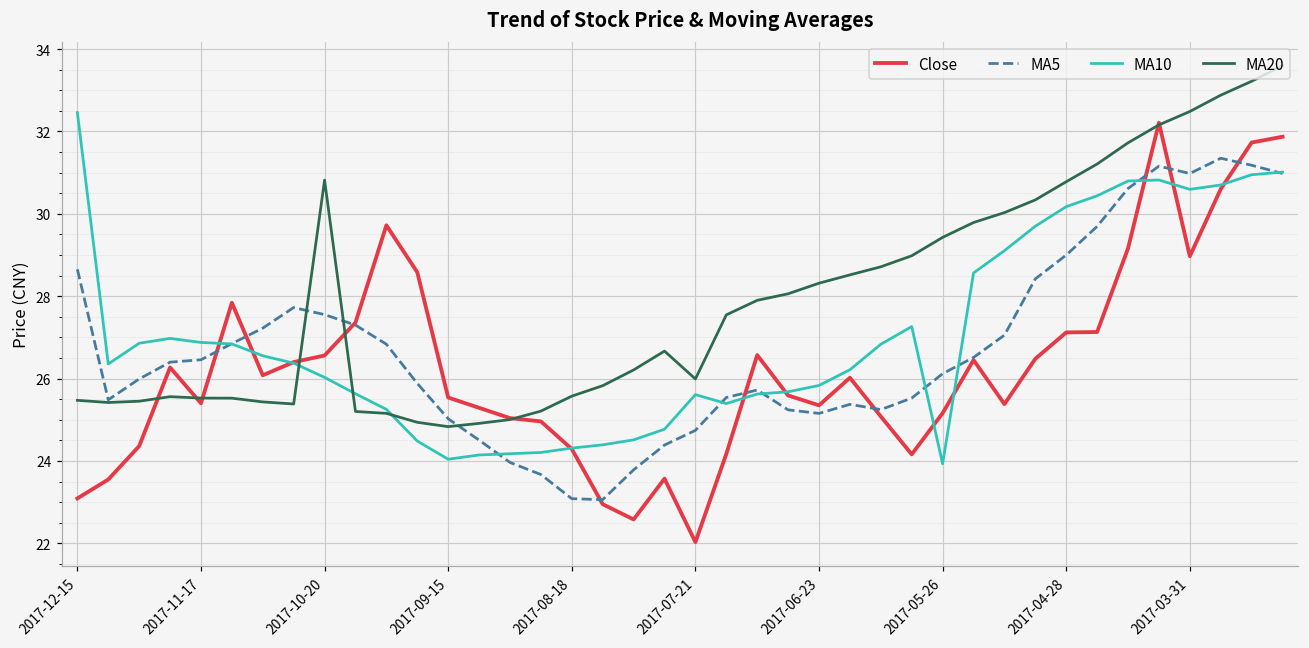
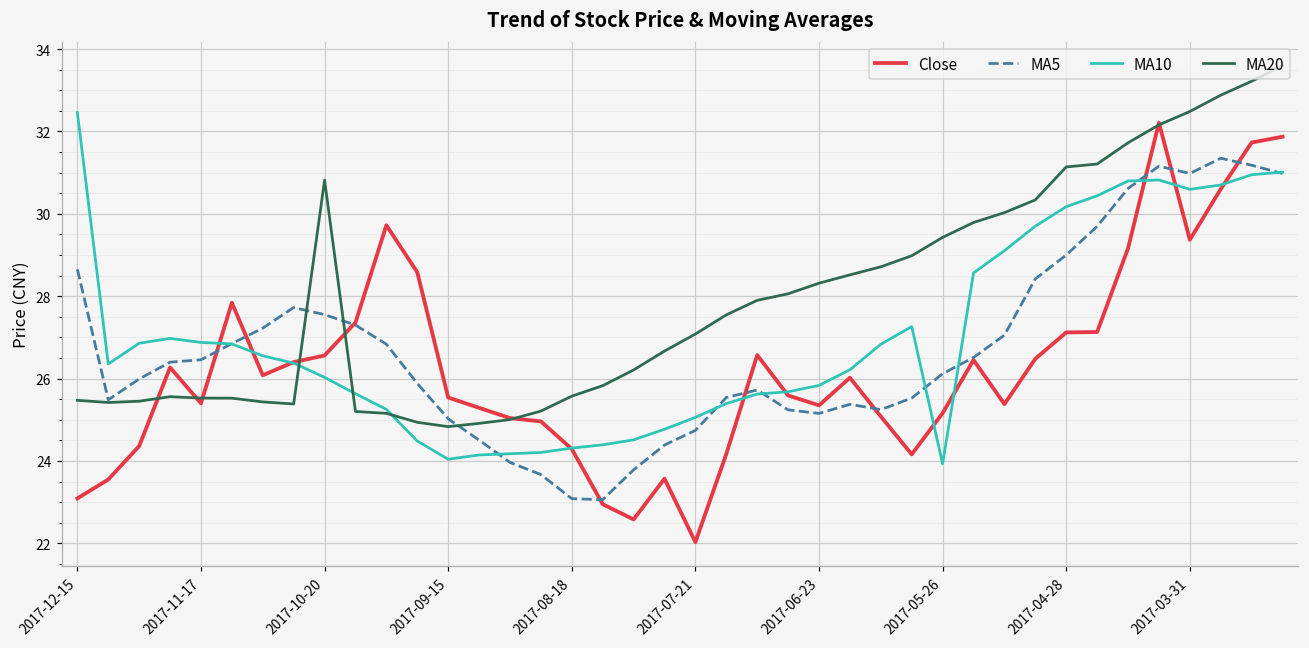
MA10, 2017-07-21: 25.6 -> 25.1
MA20, 2017-07-21: 26.0 -> 27.1
MA20, 2017-04-28: 30.8 -> 31.1
Close, 2017-03-31: 29.0 -> 29.4
